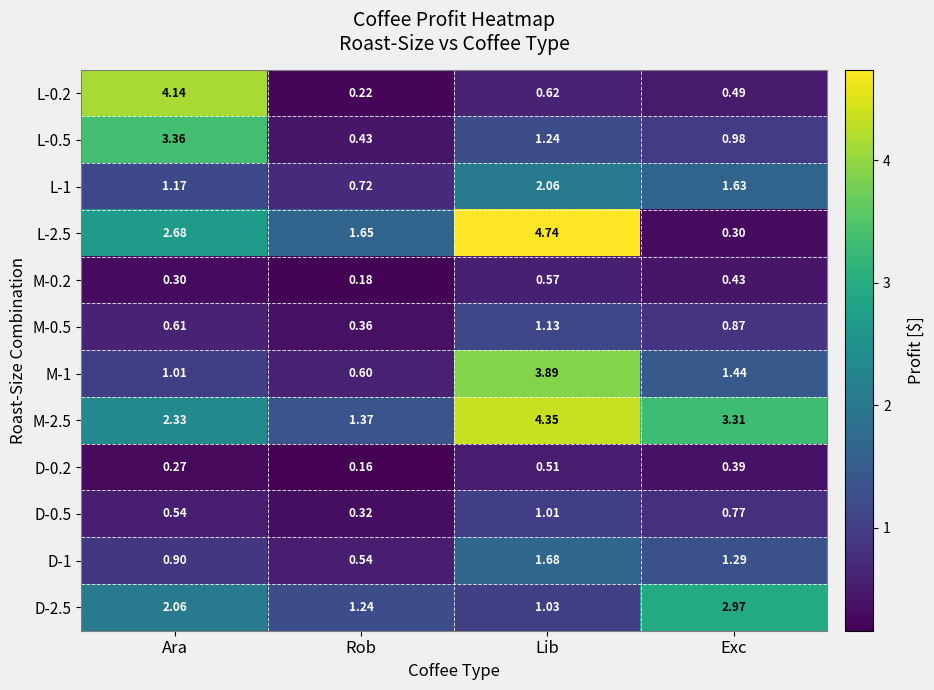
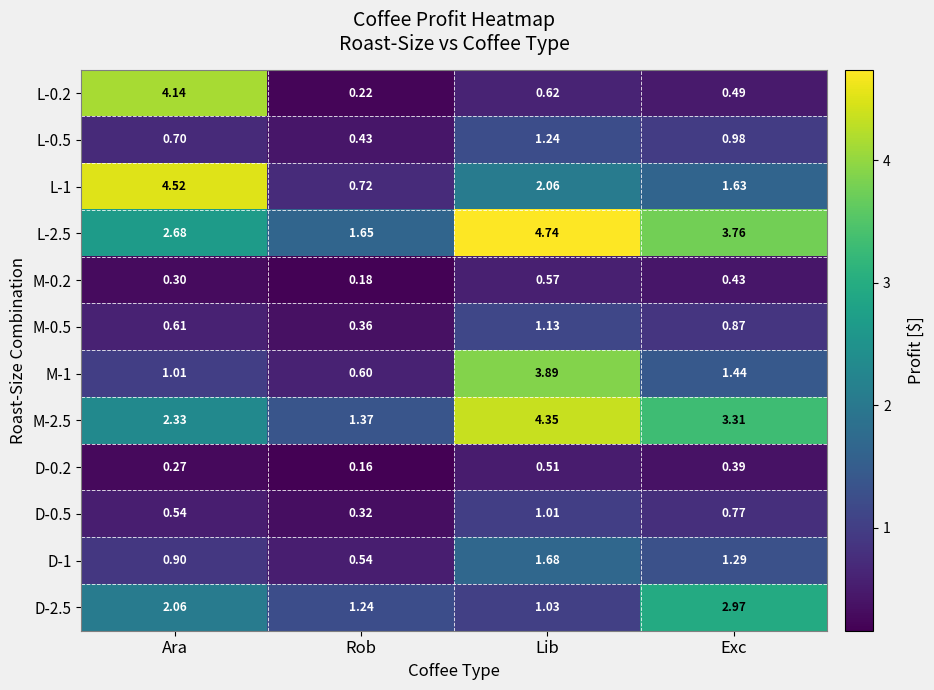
L-0.5, Ara: 3.36 -> 0.70
L-1, Ara: 1.17 -> 4.52
L-2.5, Exc: 0.30 -> 3.76
